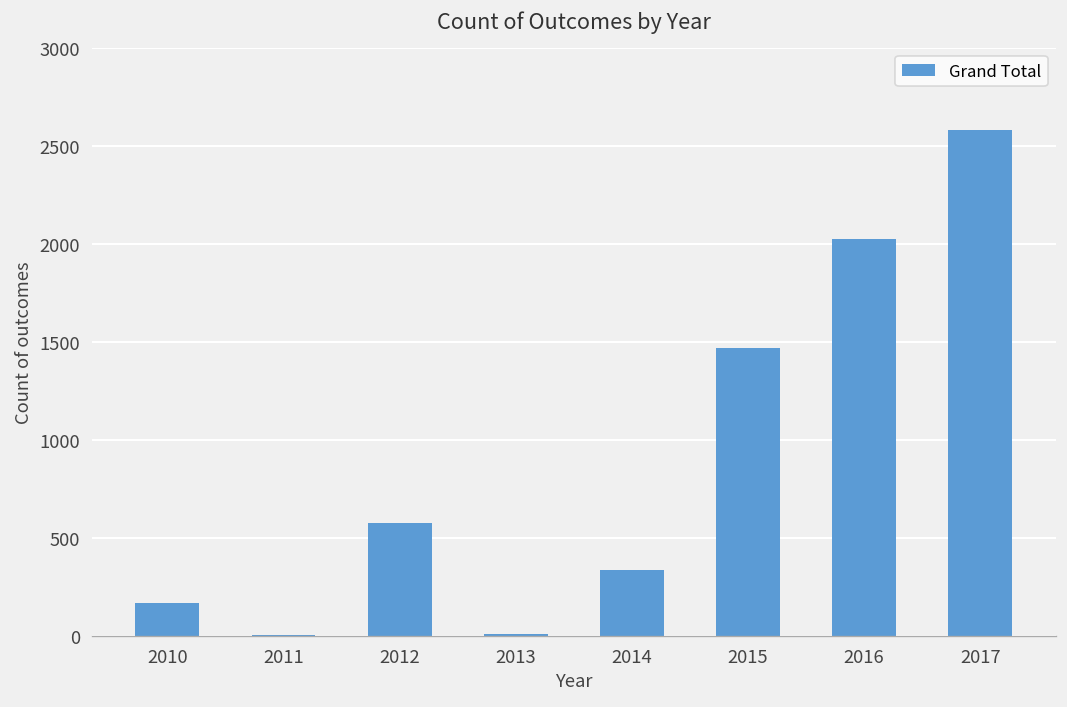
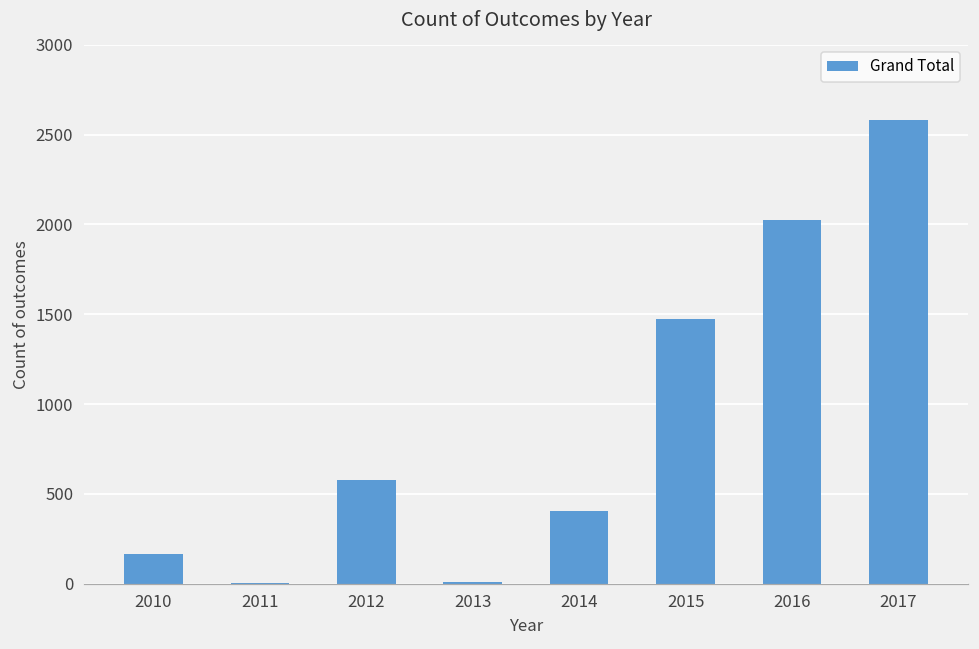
2014: 340 -> 400
